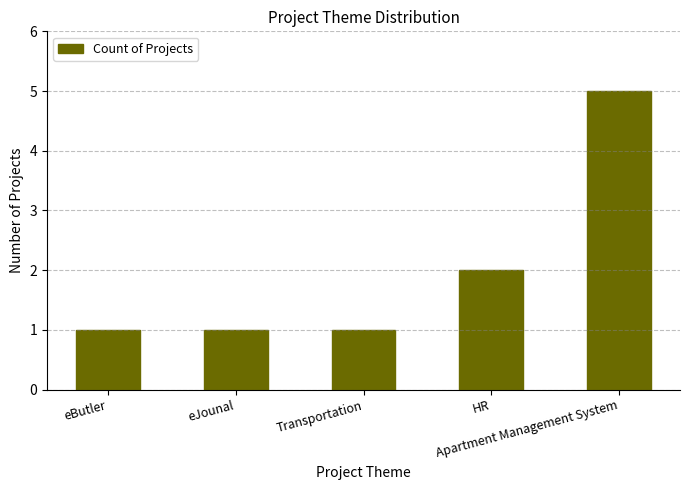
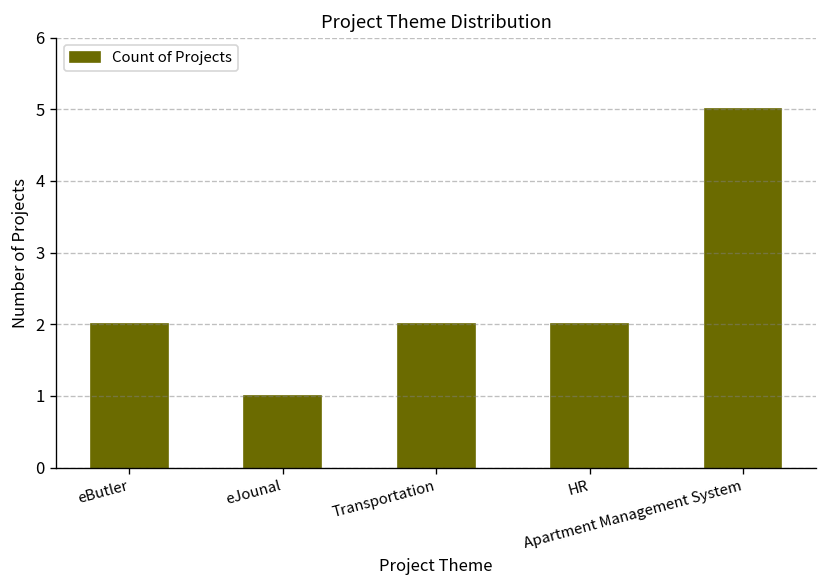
eButler: 1 -> 2
Transportation: 1 -> 2
